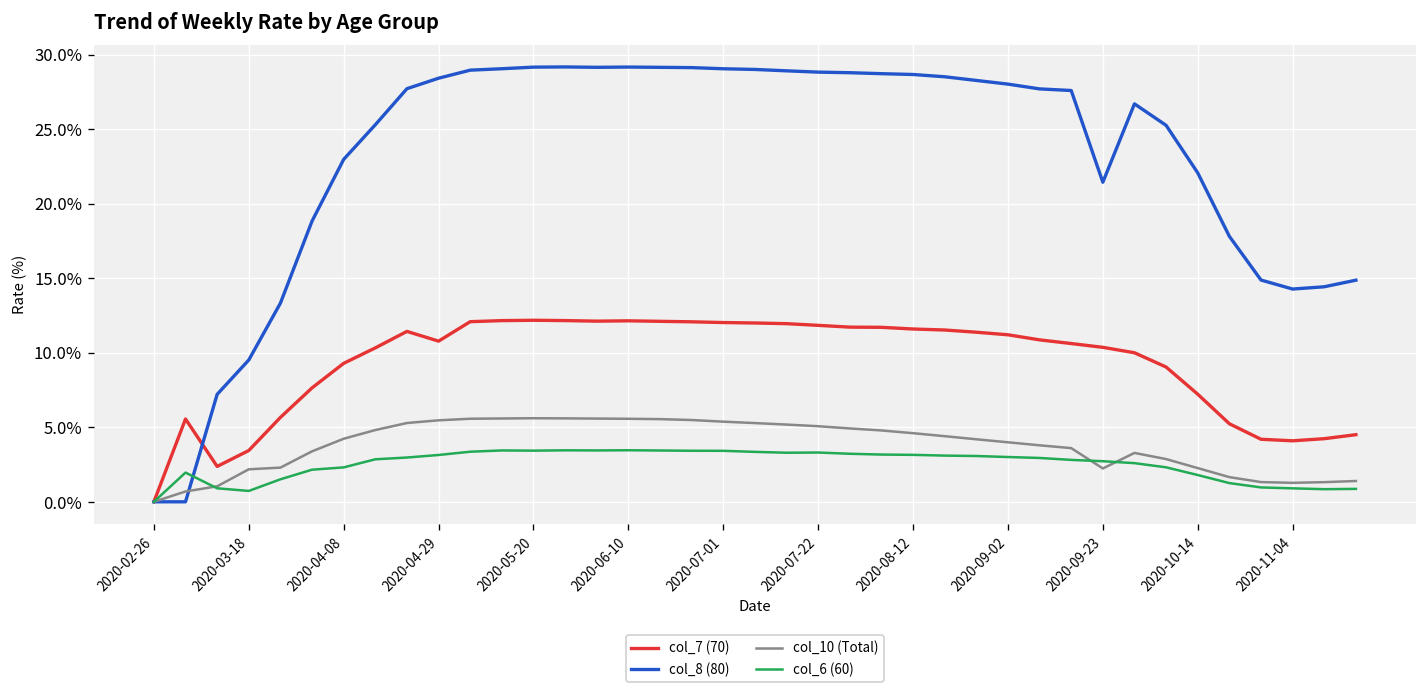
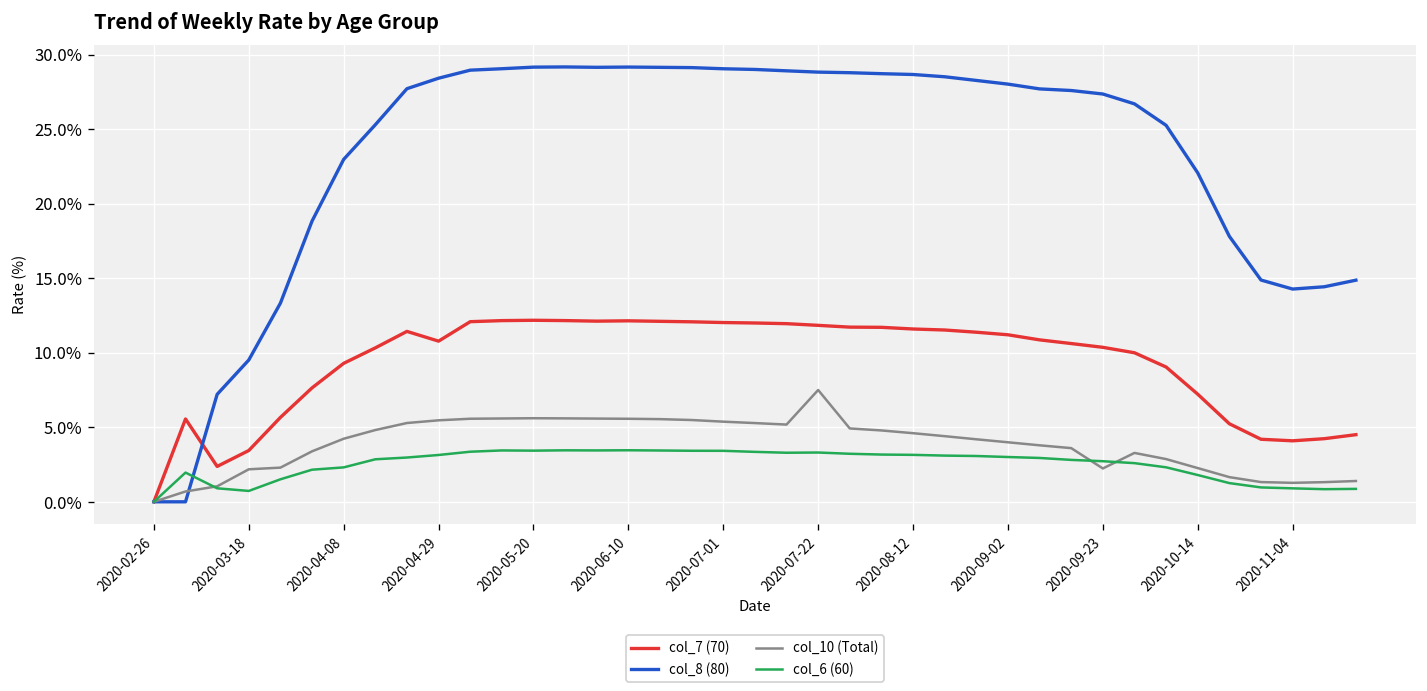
col_10 (Total), 2020-07-22: 5.1% -> 7.5%
col_8 (80), 2020-09-23: 21.4% -> 27.4%
